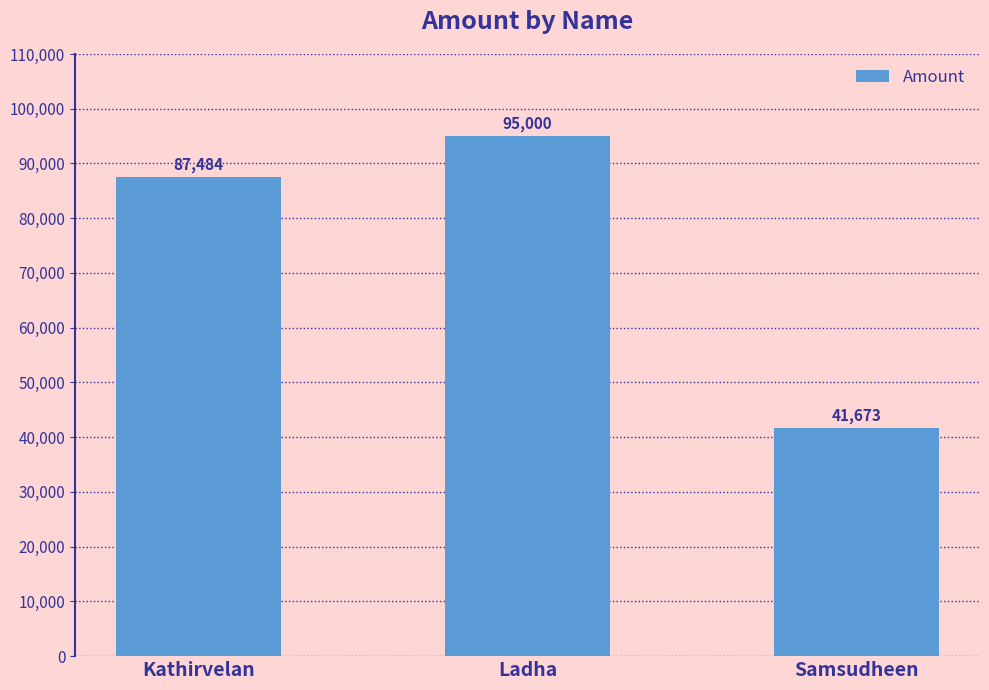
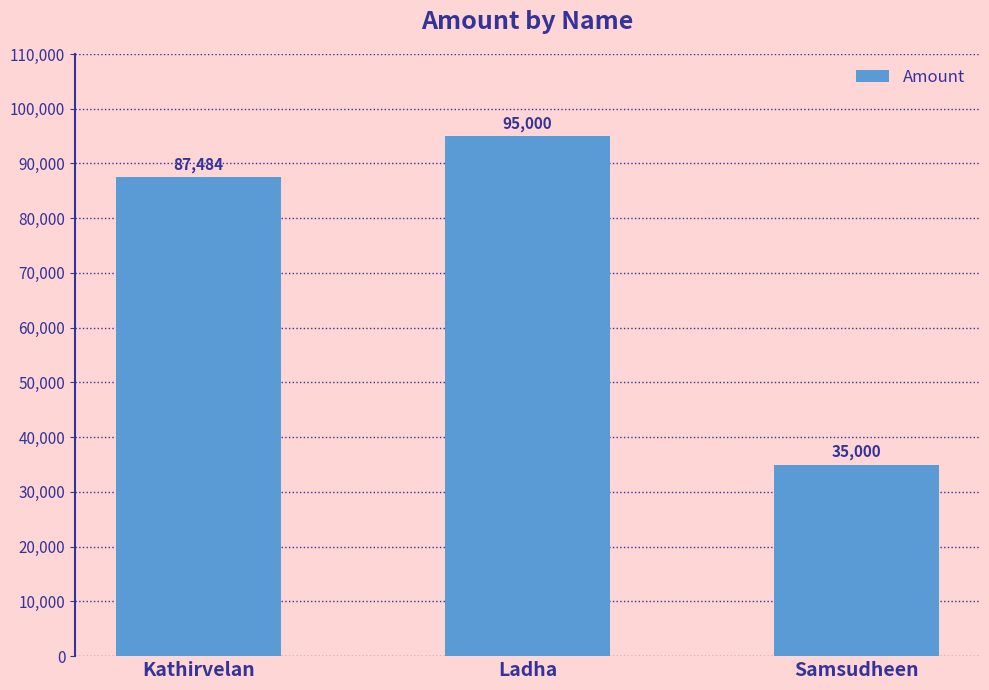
Samsudheen: 41,673 -> 35,000
